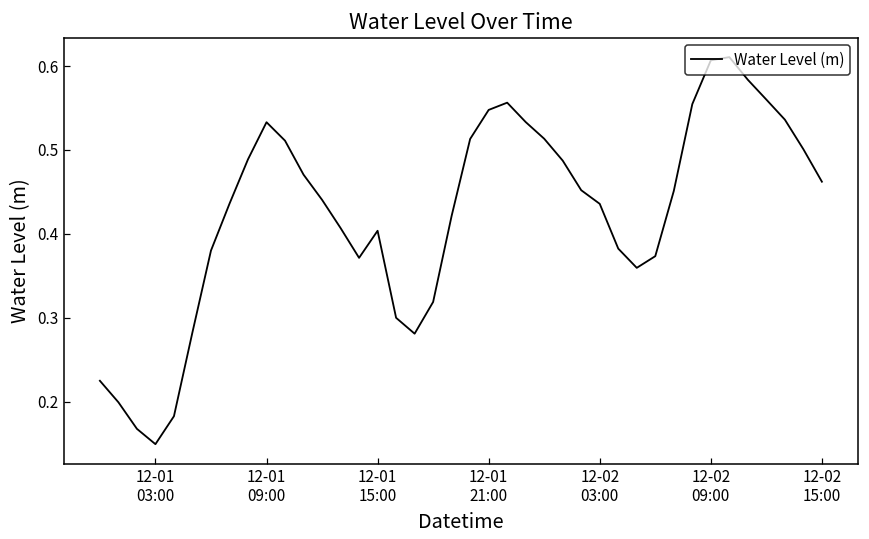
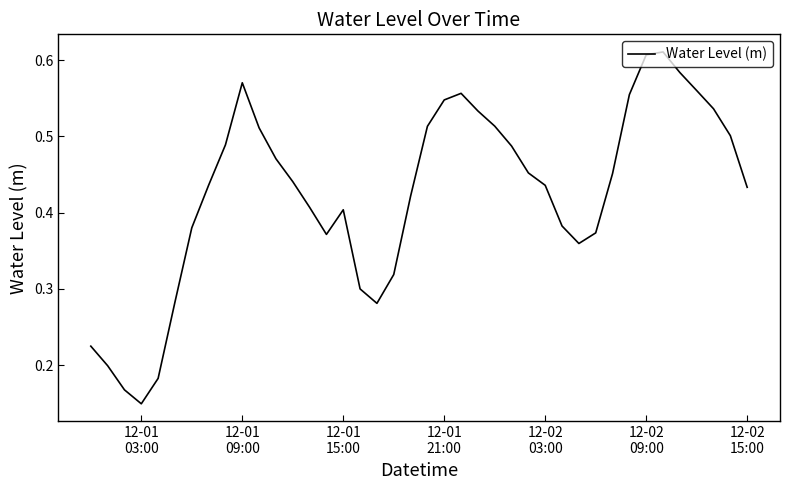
12-01 09:00: 0.53 -> 0.57
12-02 15:00: 0.46 -> 0.43
